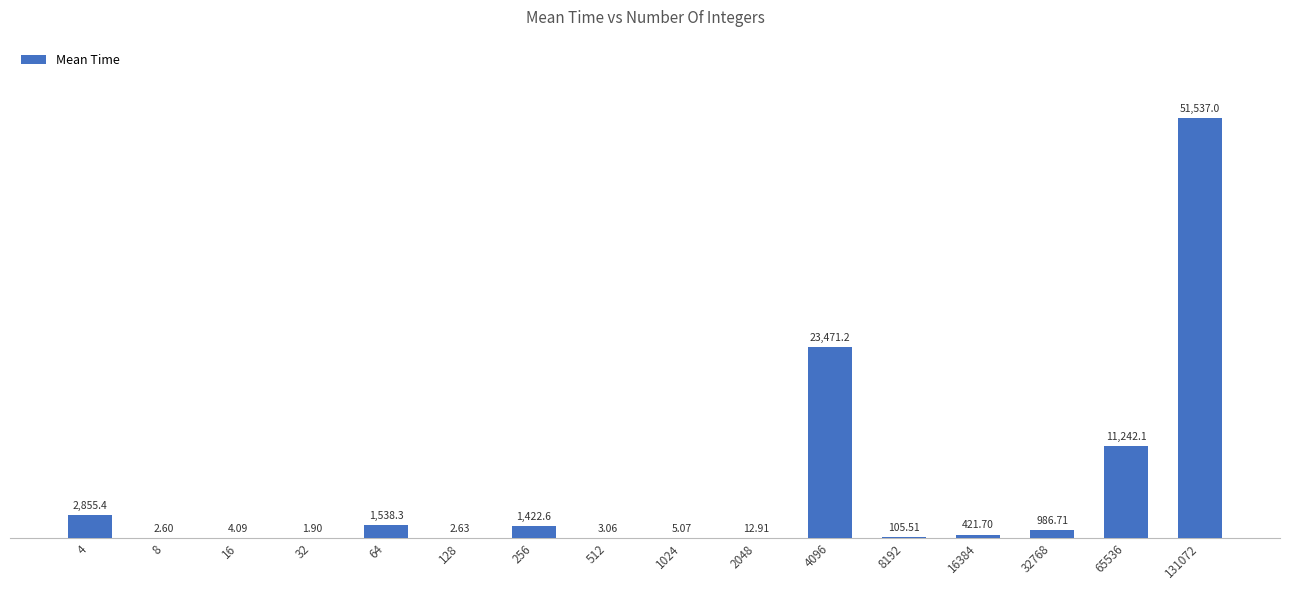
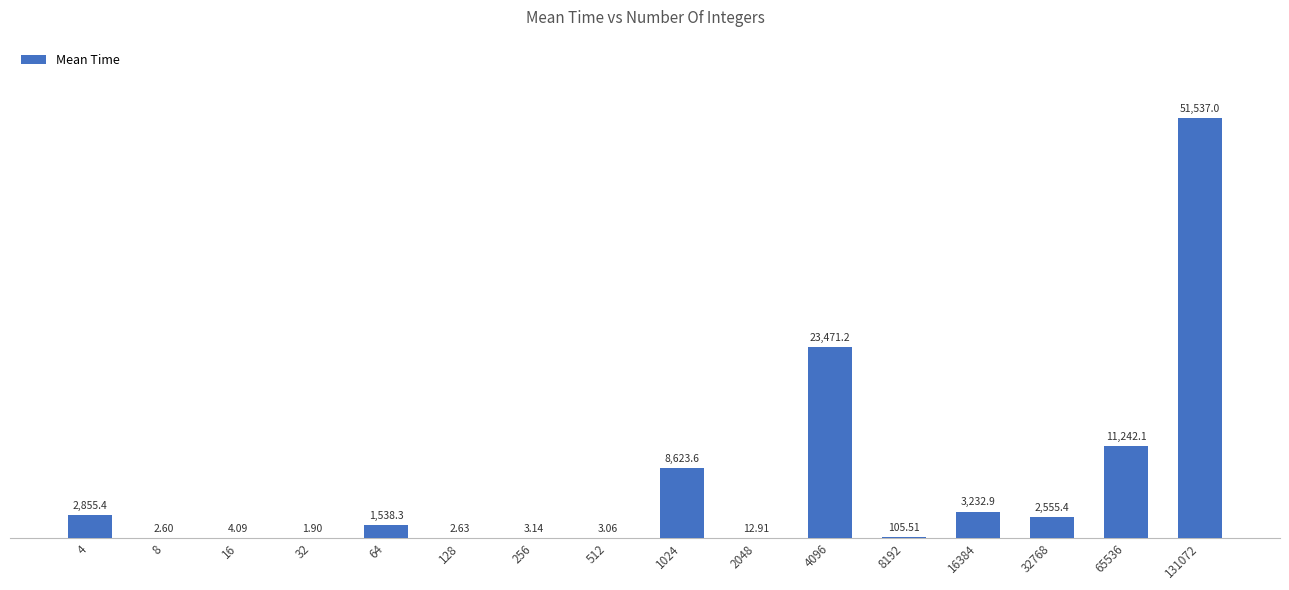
256: 1,422.6 -> 3.14
1024: 5.07 -> 8,623.6
16384: 421.70 -> 3,232.9
32768: 986.71 -> 2,555.4
